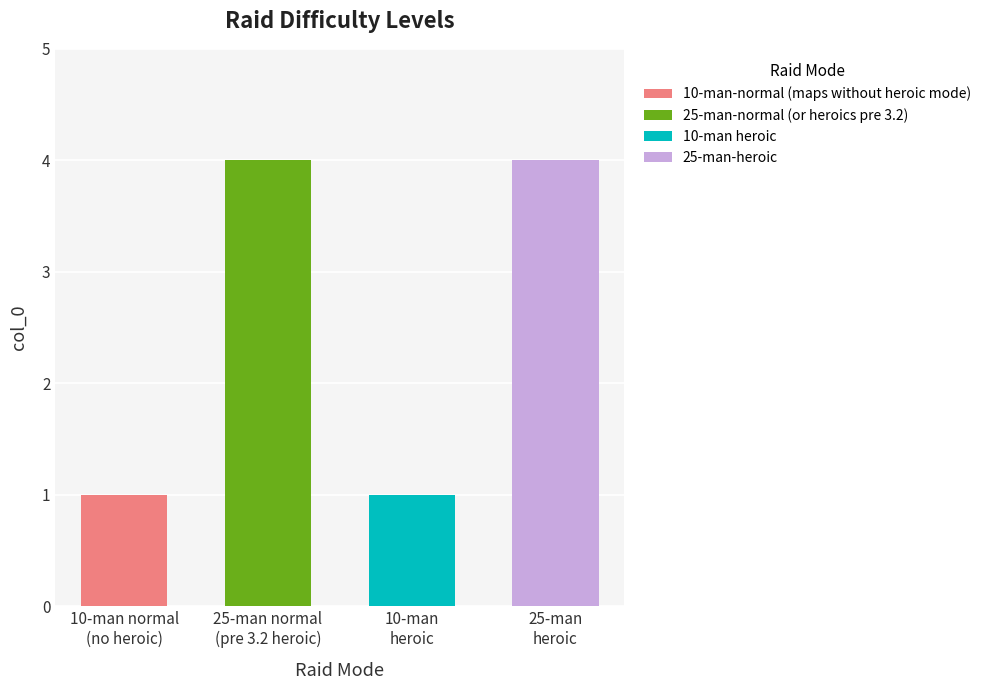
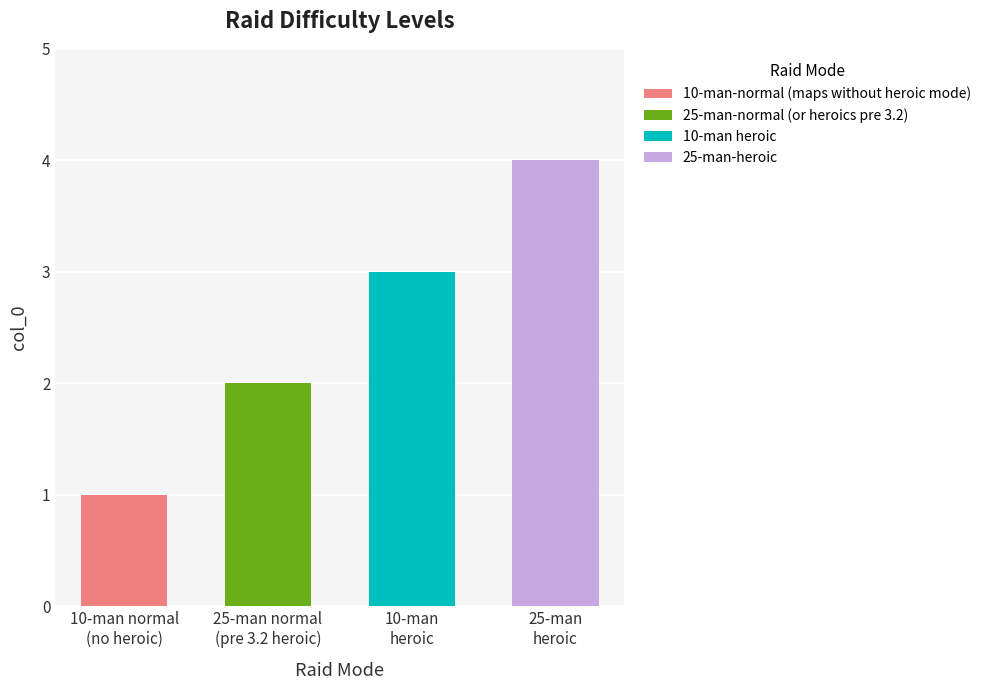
25-man-normal (or heroics pre 3.2), 25-man normal (pre 3.2 heroic): 4 -> 2
10-man heroic, 10-man heroic: 1 -> 3
